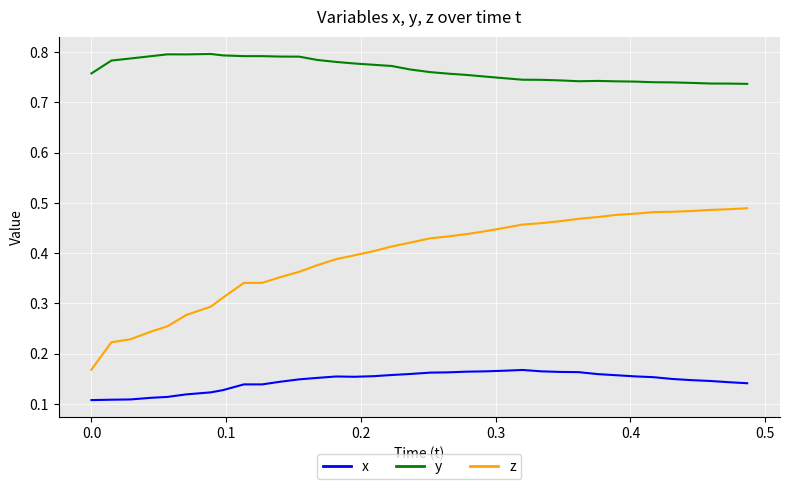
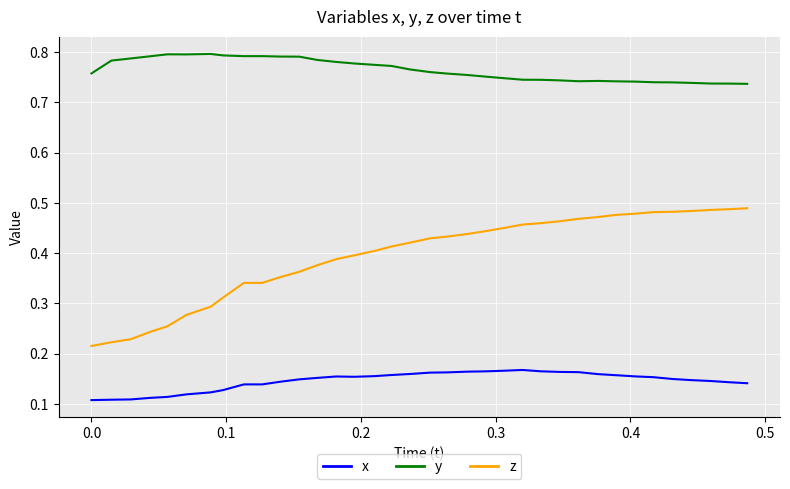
z, 0.0: 0.17 -> 0.22
